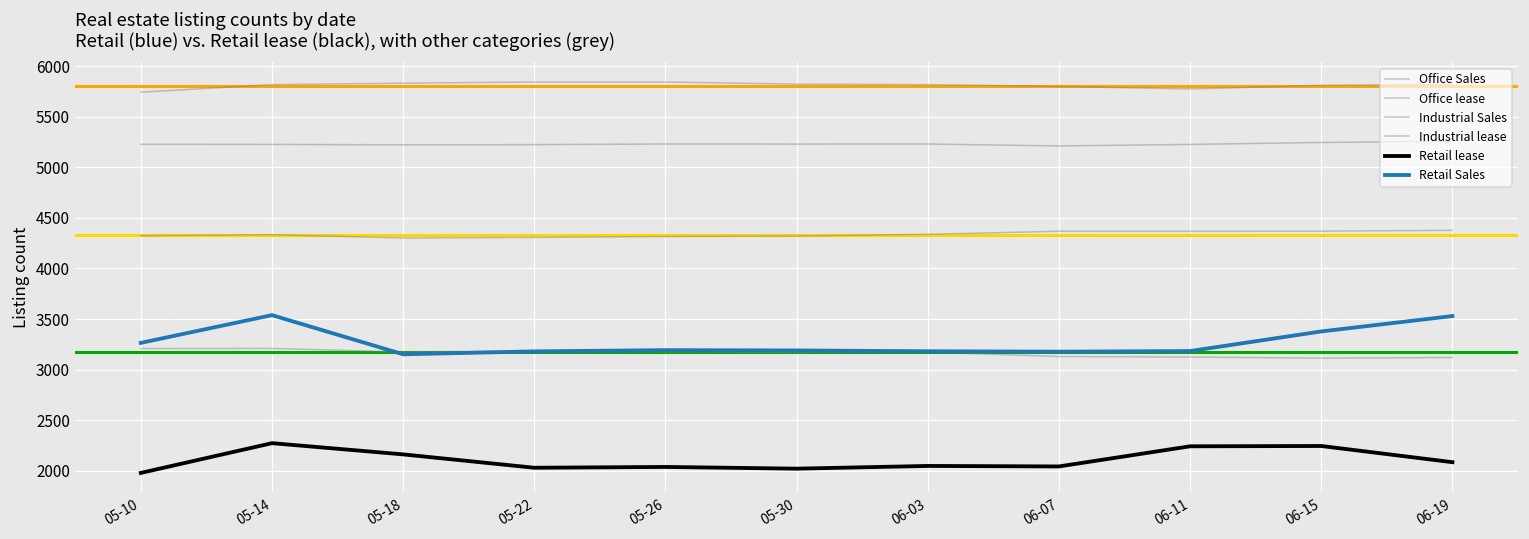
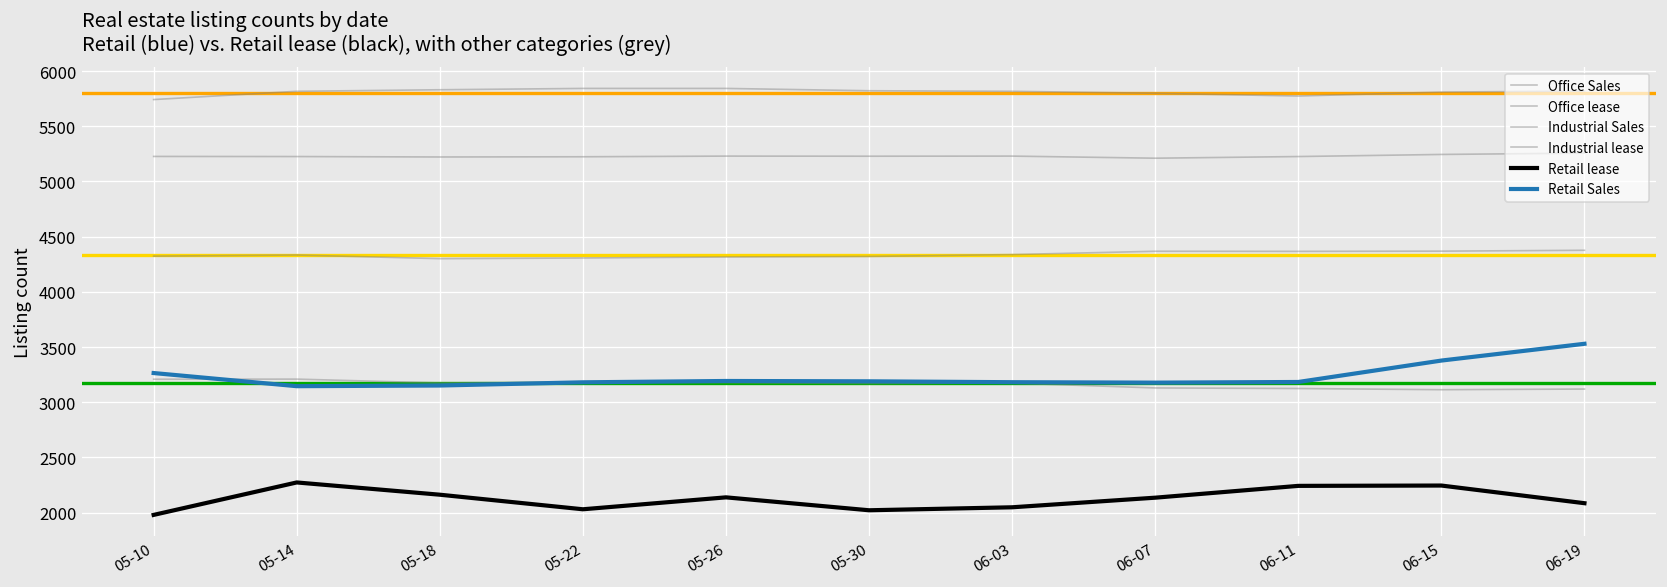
Retail Sales, 05-14: 3500 -> 3100
Retail lease, 05-26: 2000 -> 2100
Retail lease, 06-07: 2000 -> 2100
